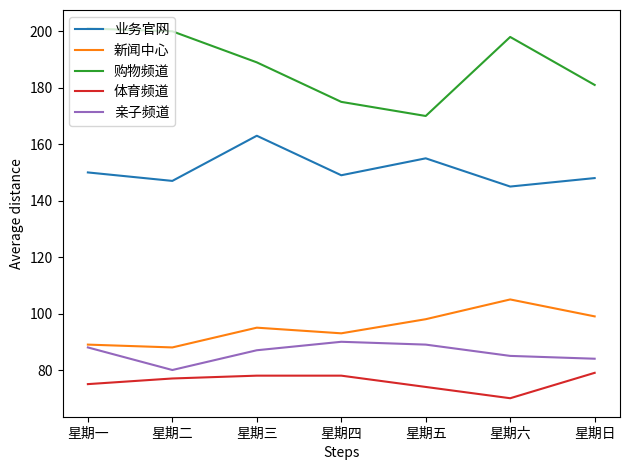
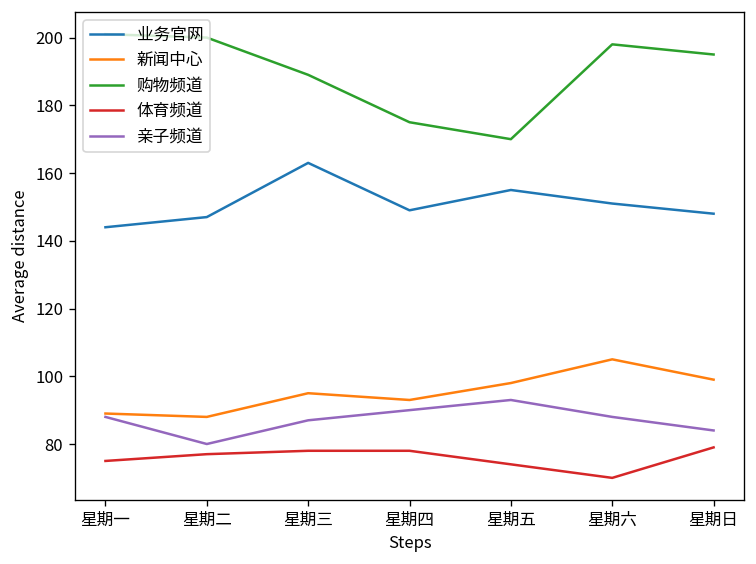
业务官网, 星期一: 150 -> 144
亲子频道, 星期五: 89 -> 93
业务官网, 星期六: 145 -> 151
亲子频道, 星期六: 85 -> 88
购物频道, 星期日: 181 -> 195
